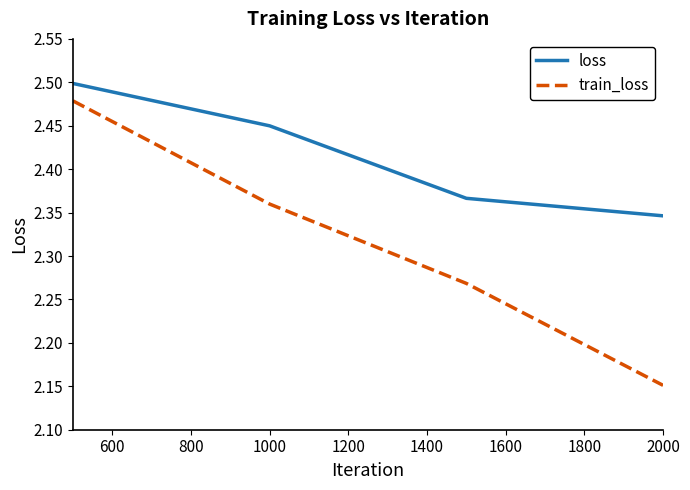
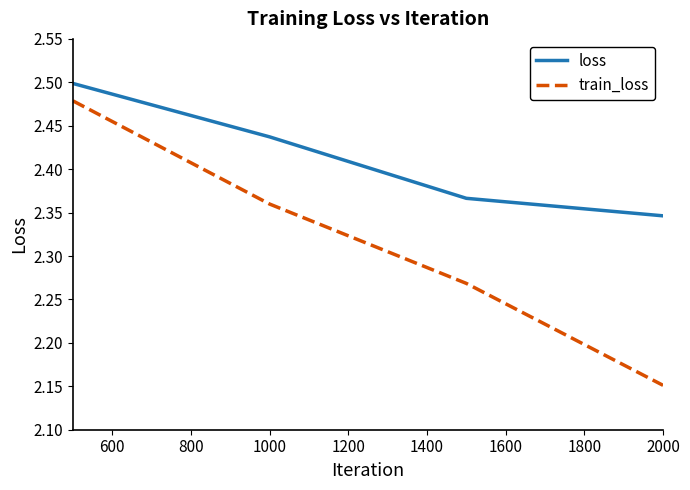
loss, 1000: 2.45 -> 2.44
